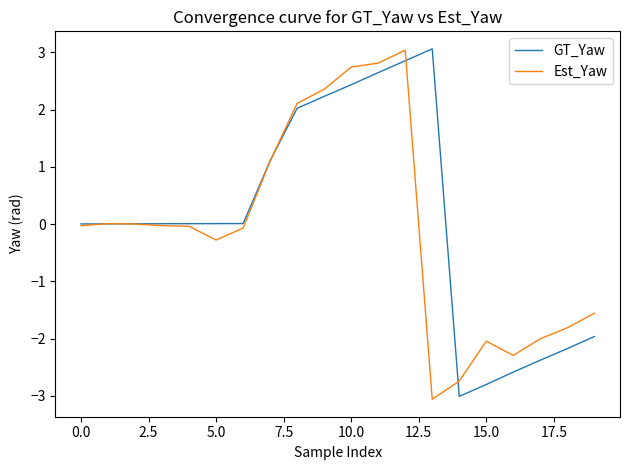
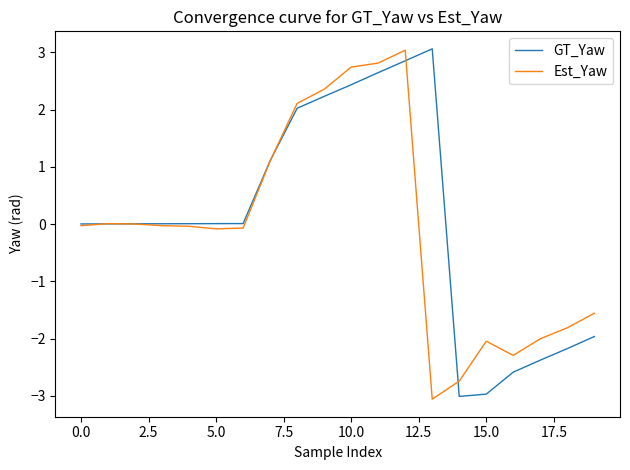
Est_Yaw, 5.0: -0.3 -> -0.1
GT_Yaw, 15.0: -2.8 -> -3.0
